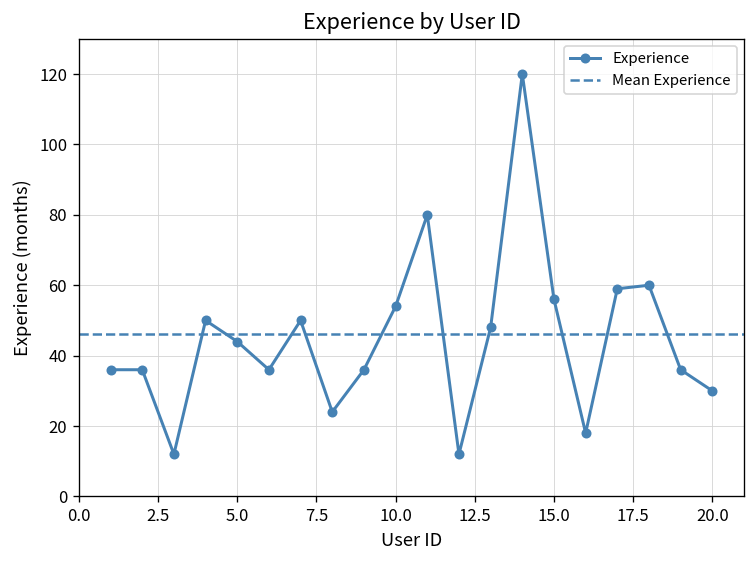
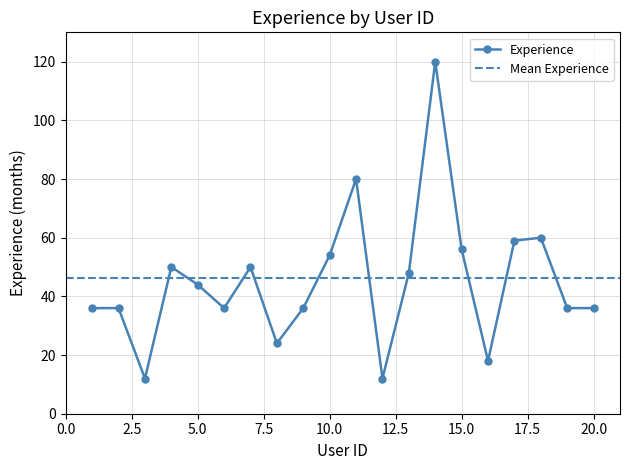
20.0: 30 -> 36
